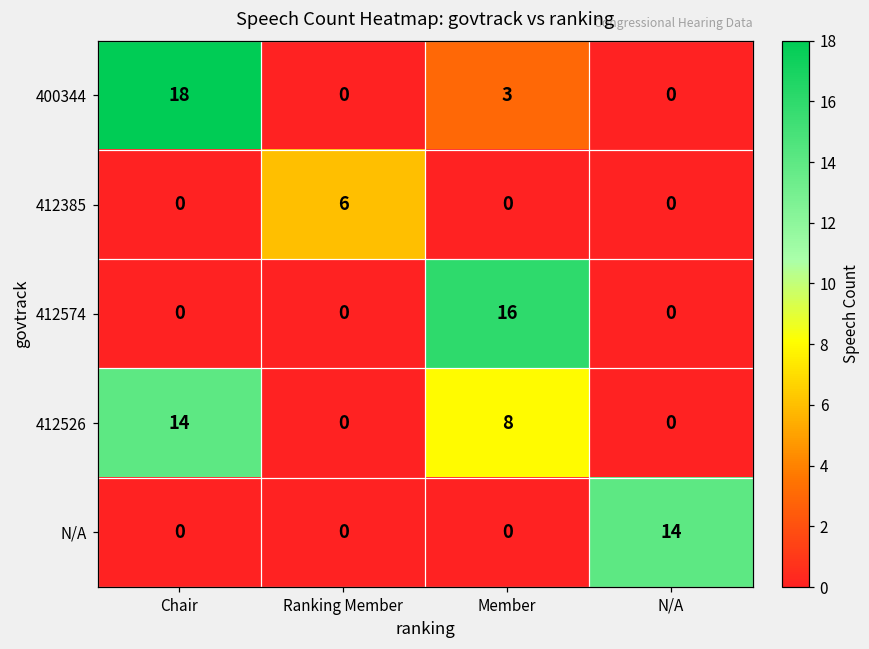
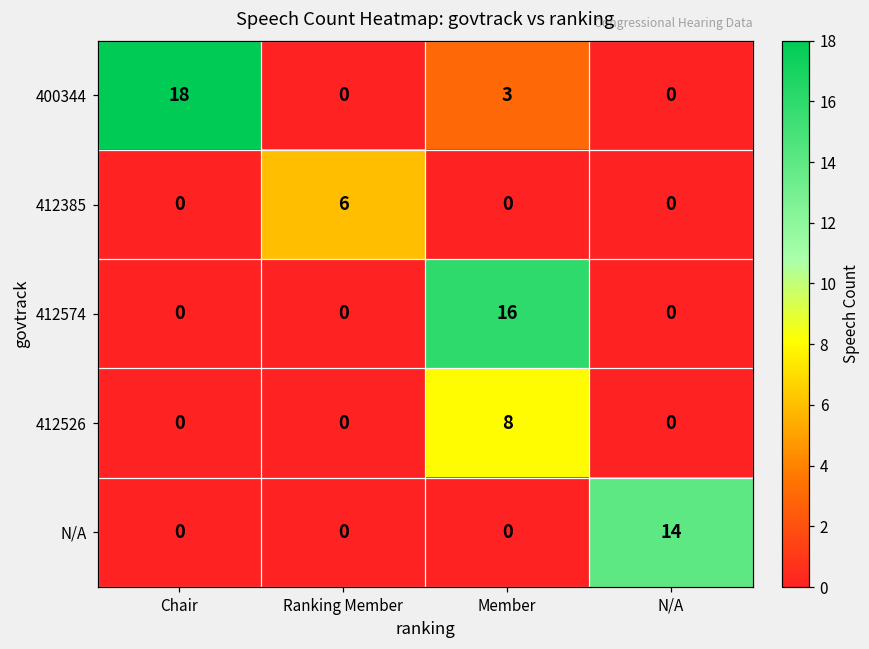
412526, Chair: 14 -> 0
